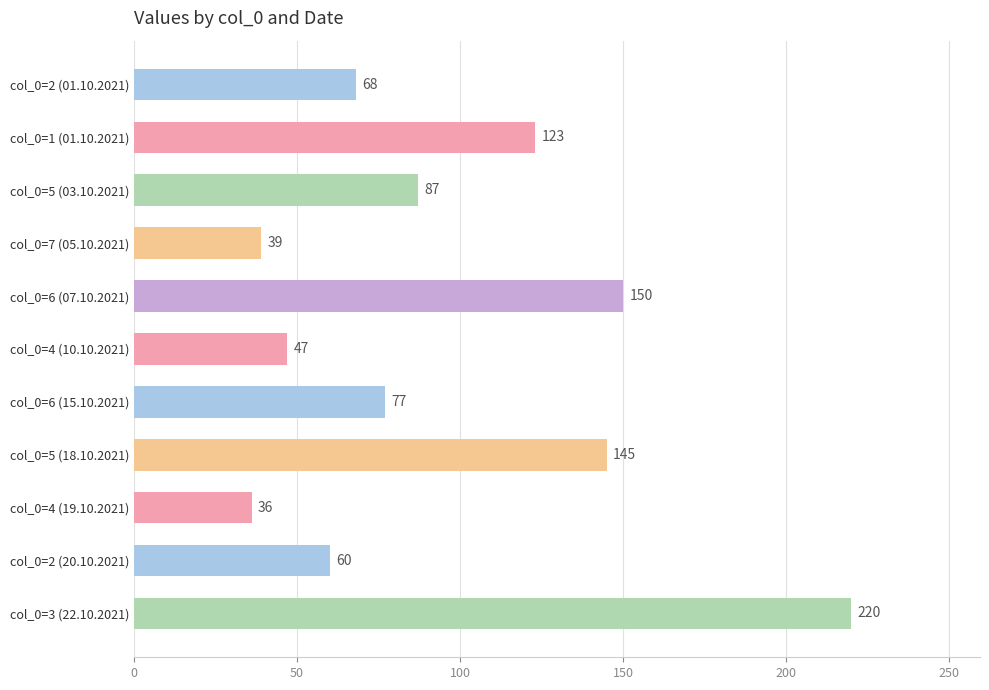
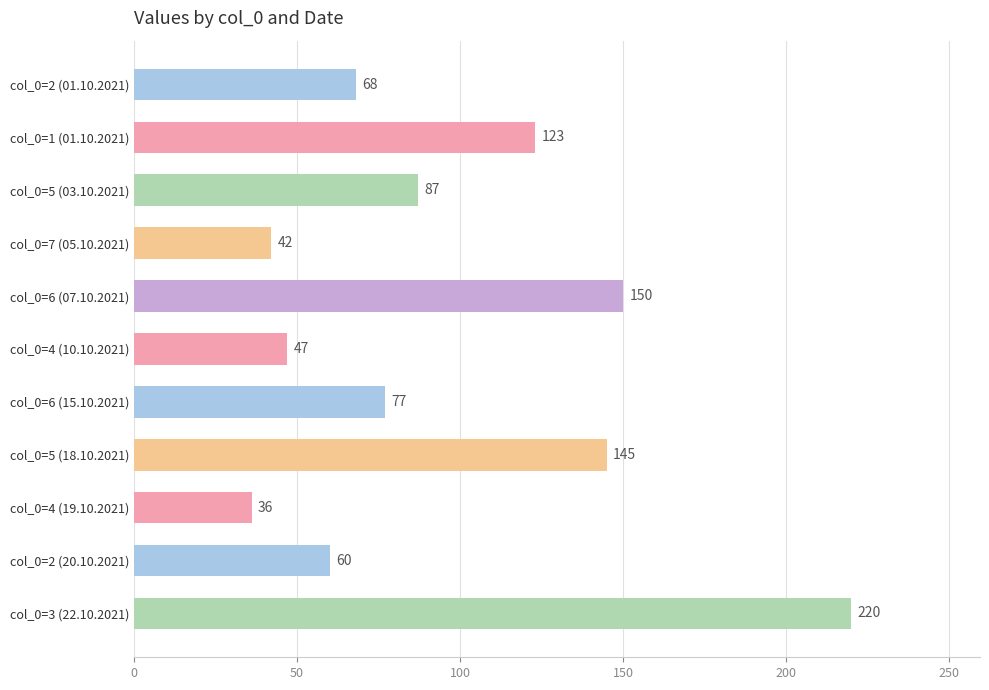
col_0=7 (05.10.2021): 39 -> 42
